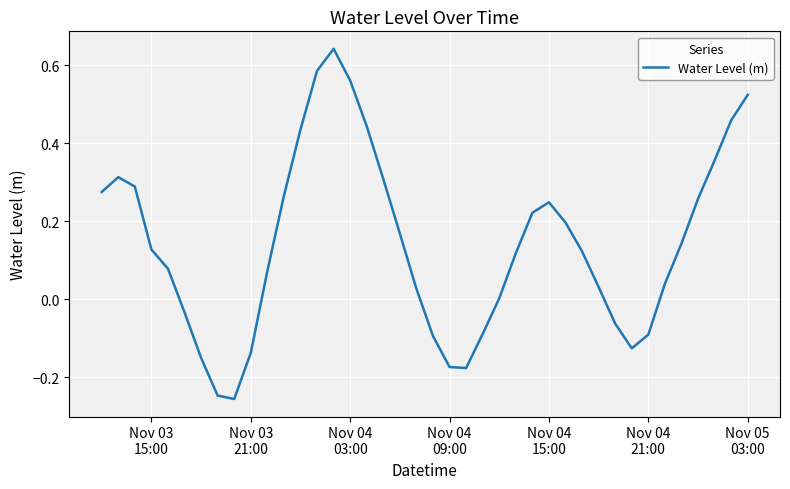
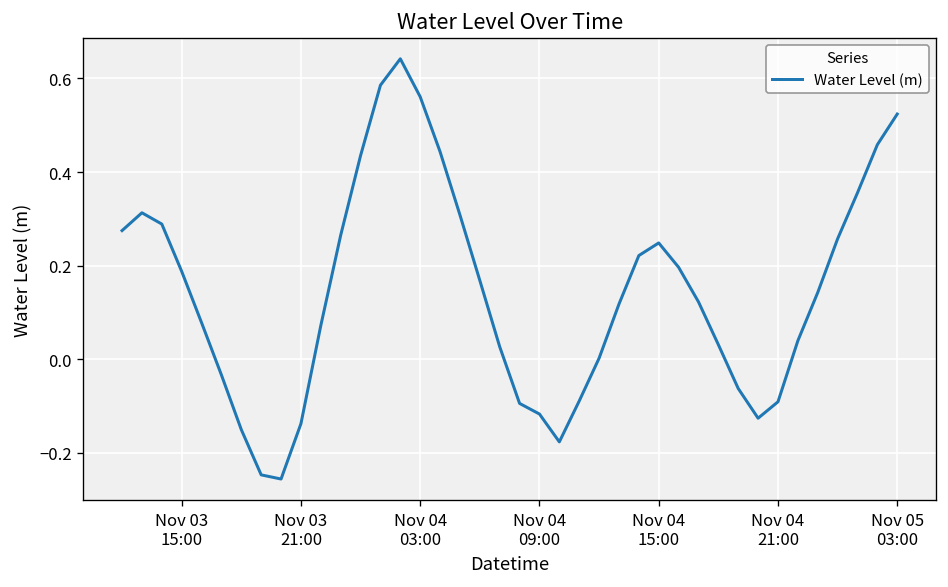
Nov 03 15:00: 0.13 -> 0.19
Nov 04 09:00: -0.17 -> -0.12
